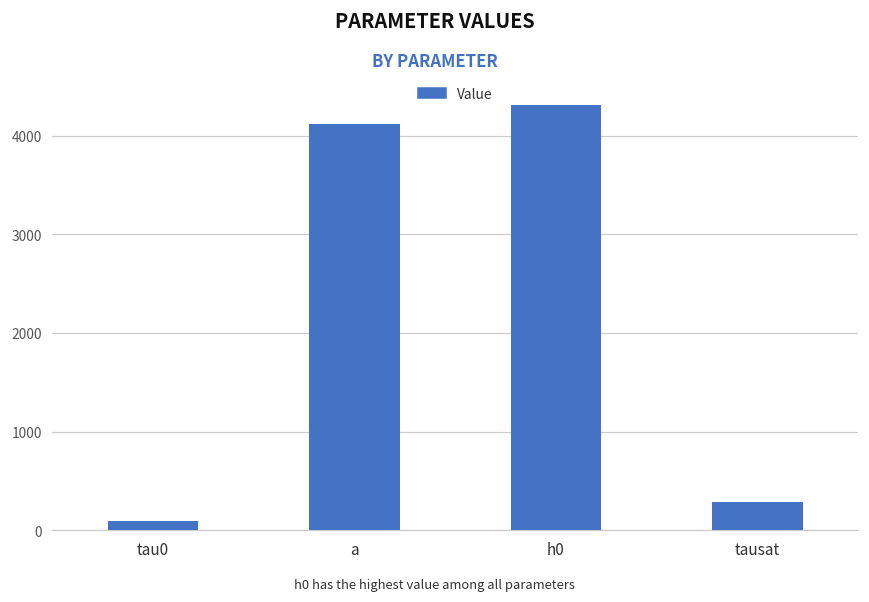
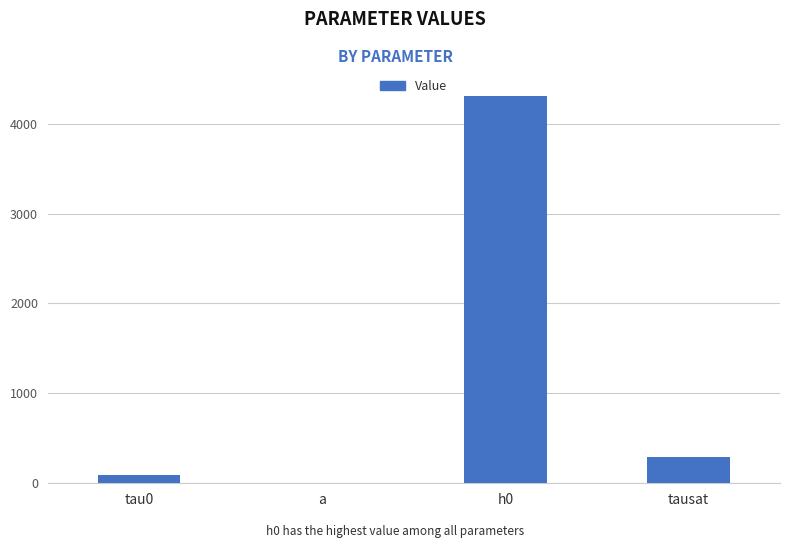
a: 4100 -> 0
